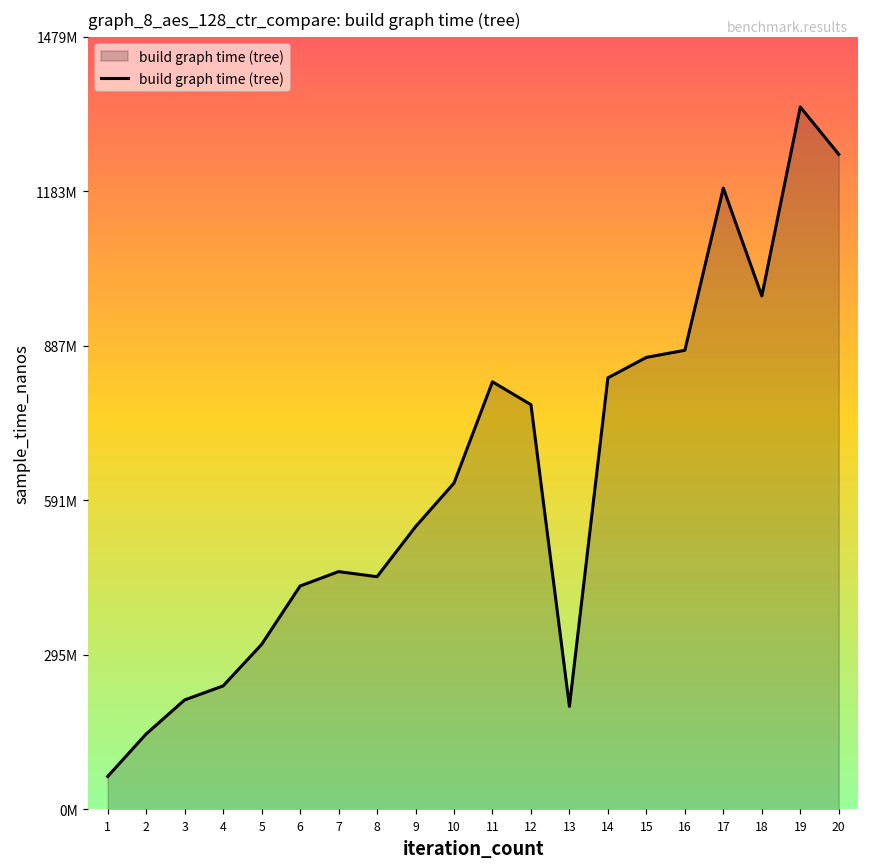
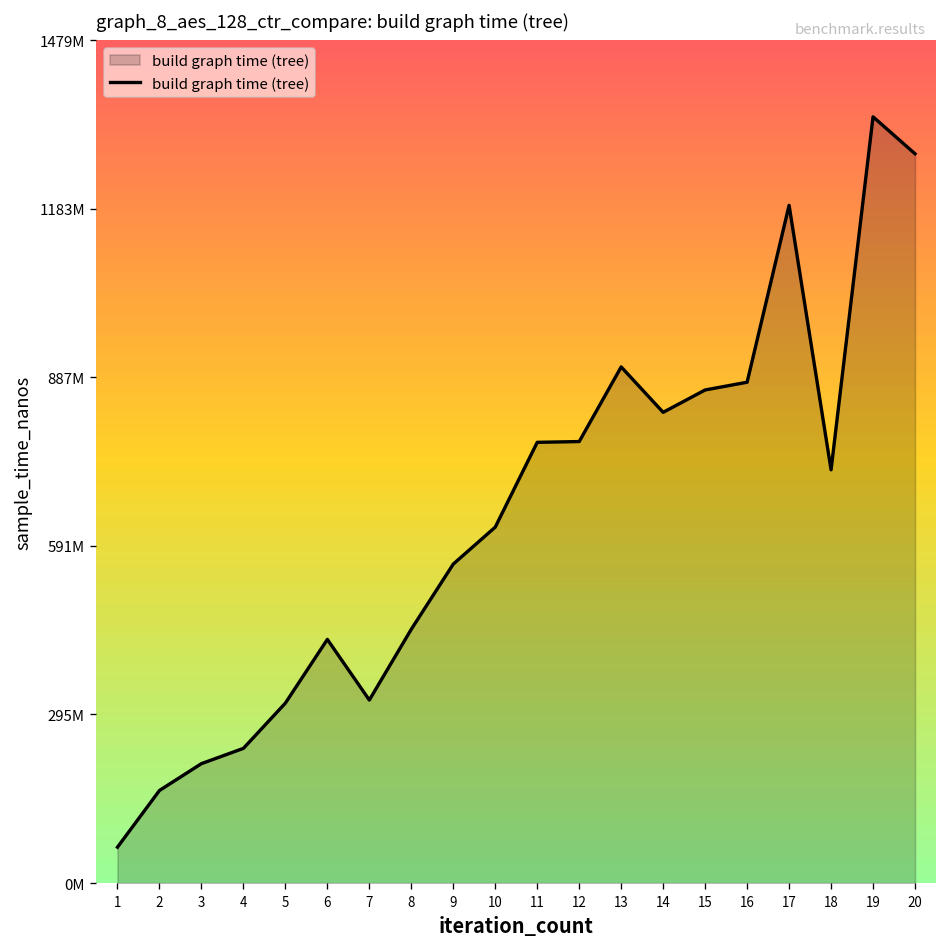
2: 140000000 -> 160000000
7: 460000000 -> 320000000
9: 540000000 -> 560000000
11: 820000000 -> 770000000
13: 200000000 -> 910000000
18: 980000000 -> 730000000
20: 1250000000 -> 1280000000
